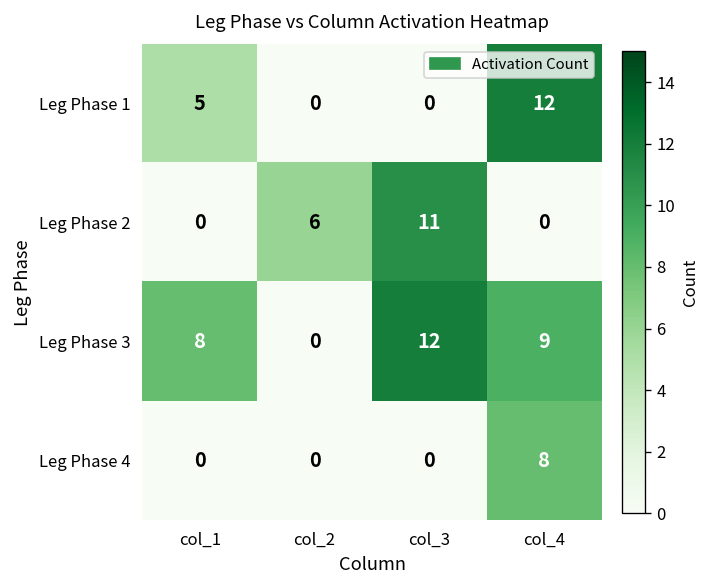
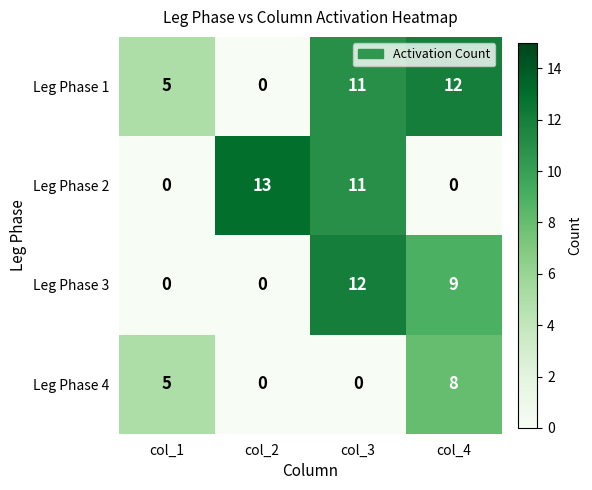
Leg Phase 1, col_3: 0 -> 11
Leg Phase 2, col_2: 6 -> 13
Leg Phase 3, col_1: 8 -> 0
Leg Phase 4, col_1: 0 -> 5
